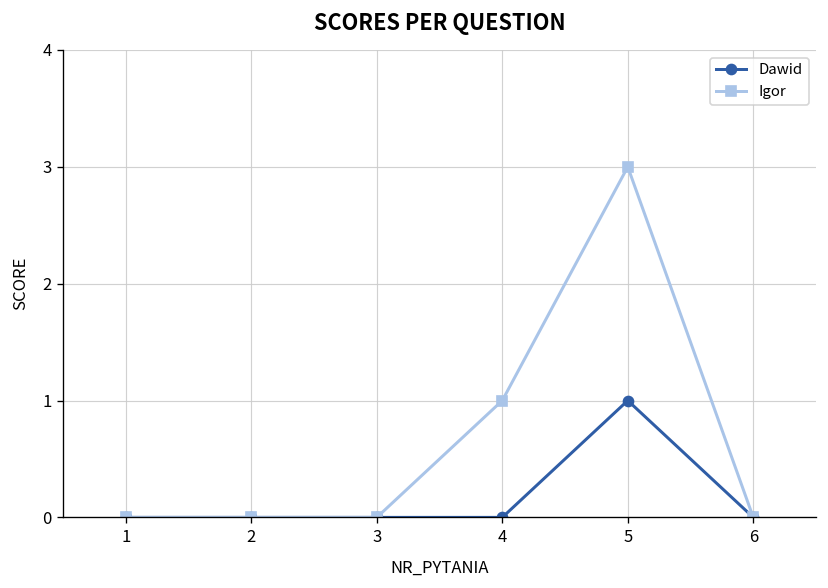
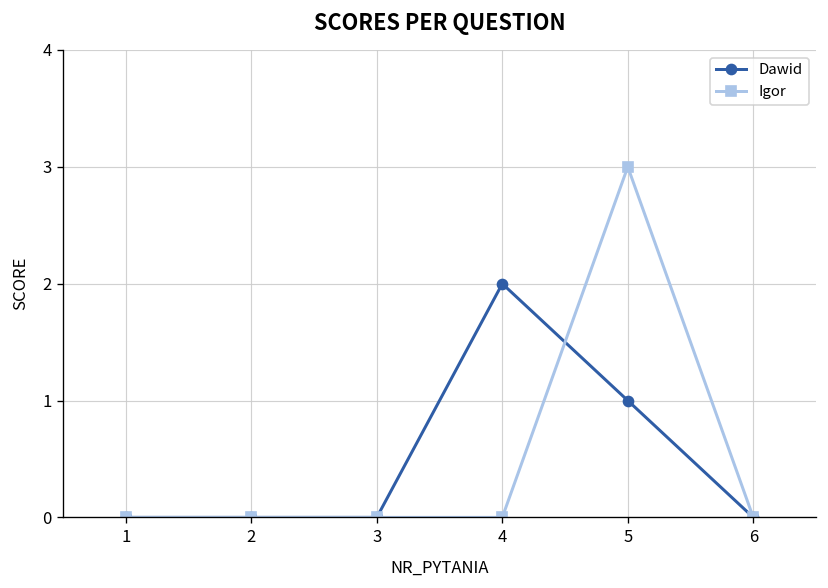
Dawid, 4: 0 -> 2
Igor, 4: 1 -> 0
